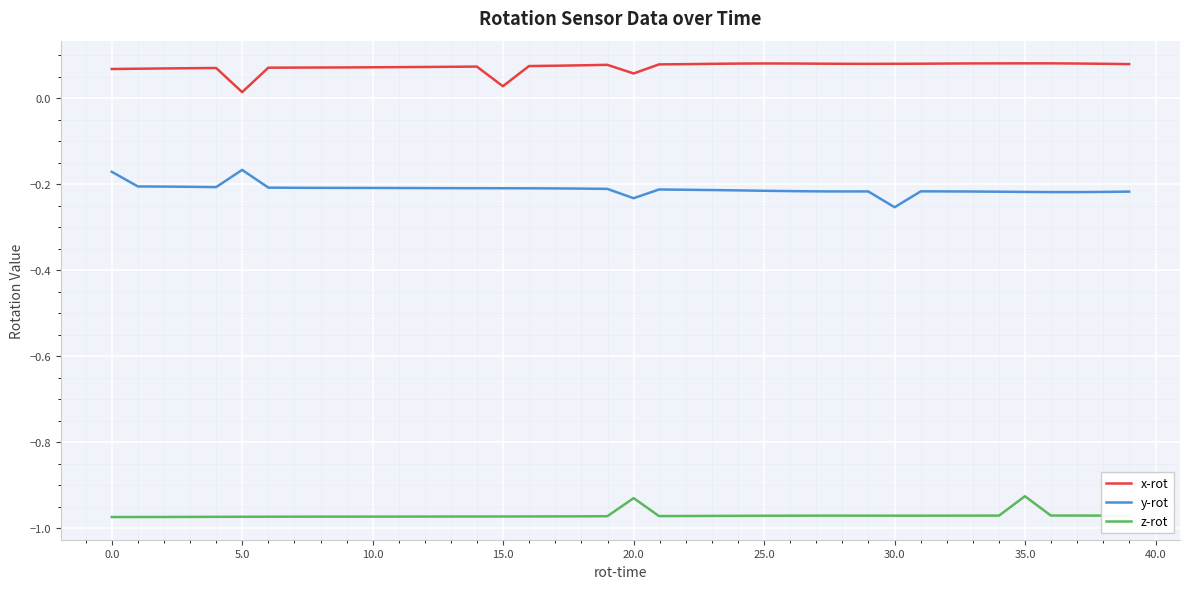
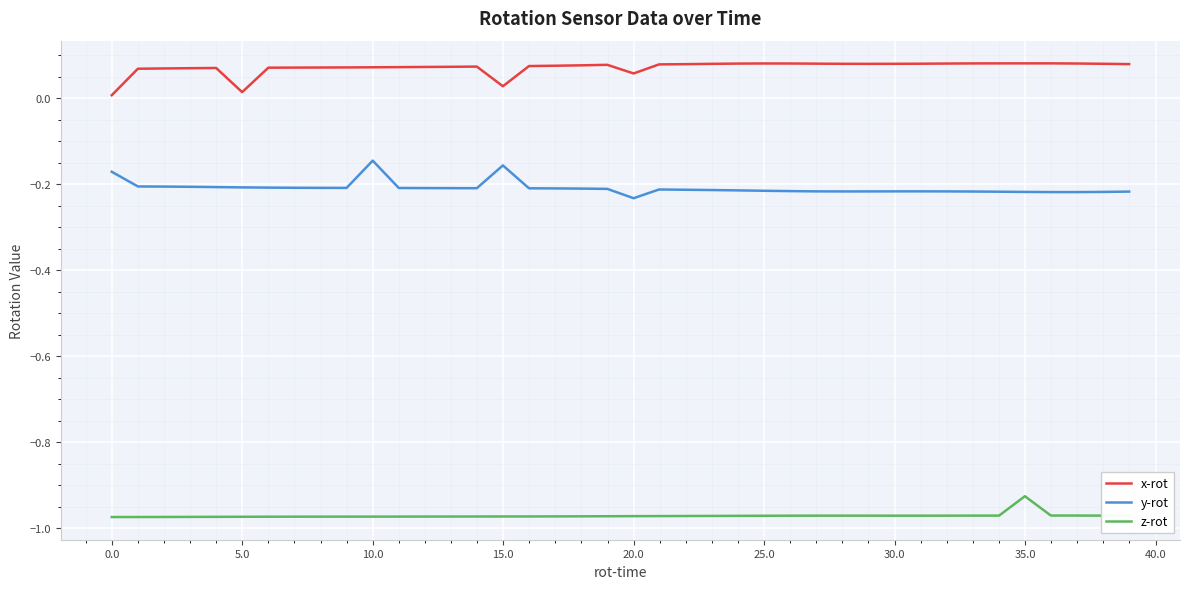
x-rot, 0.0: 0.07 -> 0.01
y-rot, 5.0: -0.17 -> -0.21
y-rot, 10.0: -0.21 -> -0.15
y-rot, 15.0: -0.21 -> -0.16
z-rot, 20.0: -0.93 -> -0.97
y-rot, 30.0: -0.25 -> -0.22
